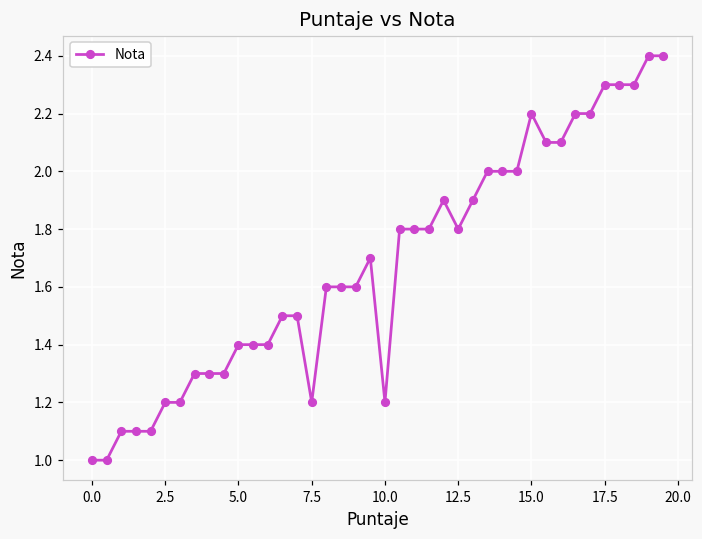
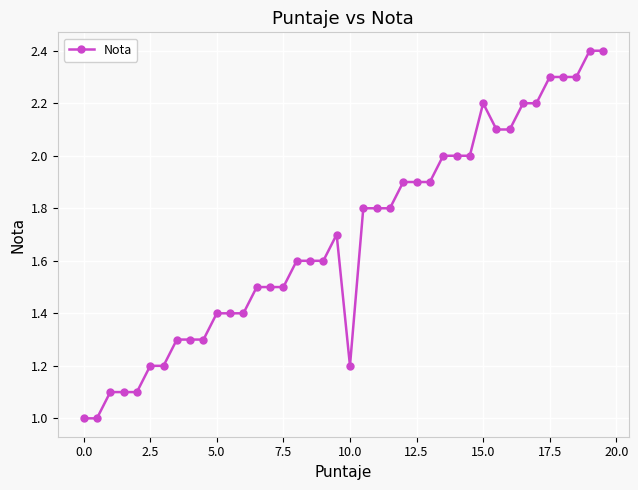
7.5: 1.2 -> 1.5
12.5: 1.8 -> 1.9
